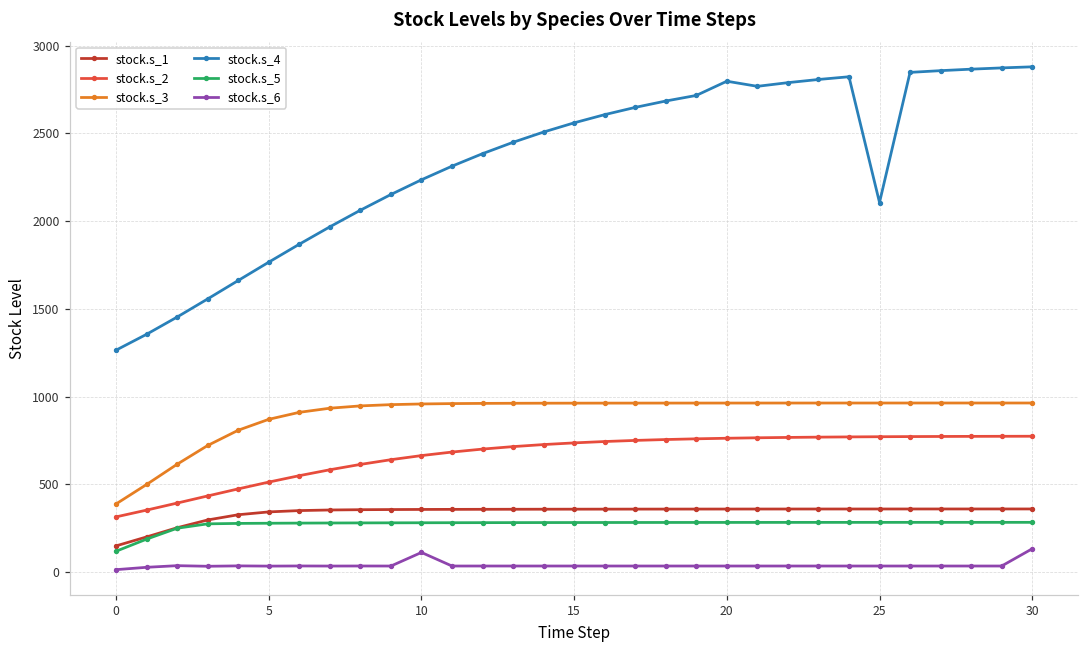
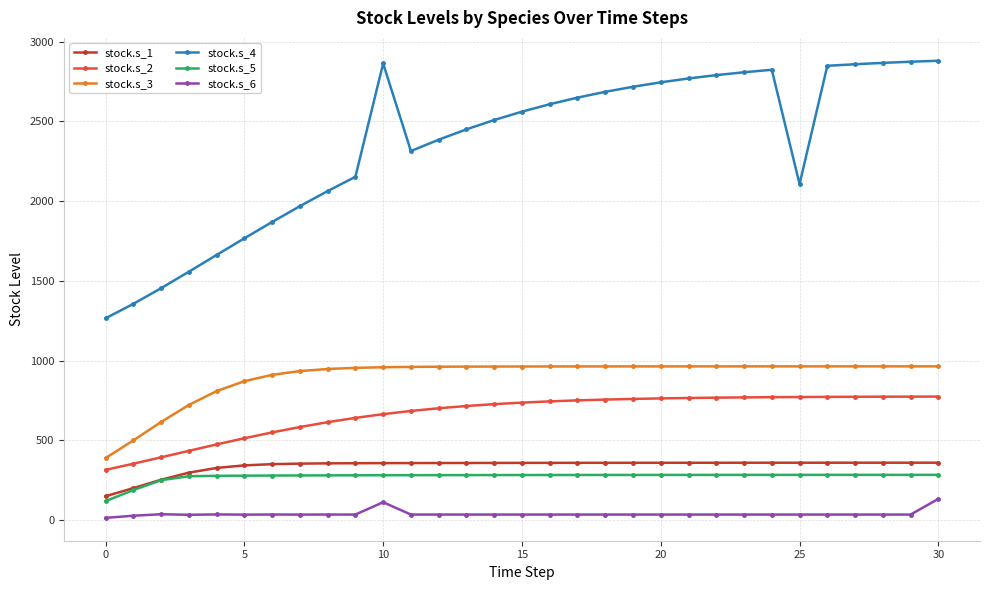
stock.s_4, 10: 2240 -> 2860
stock.s_4, 20: 2800 -> 2740
